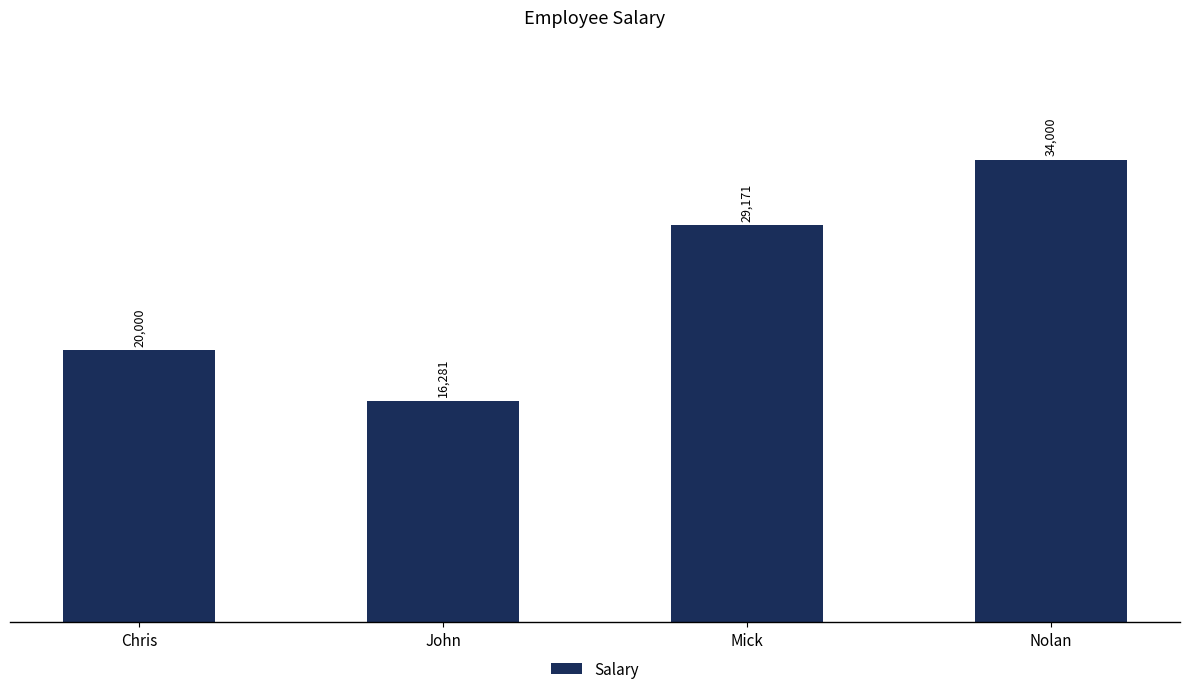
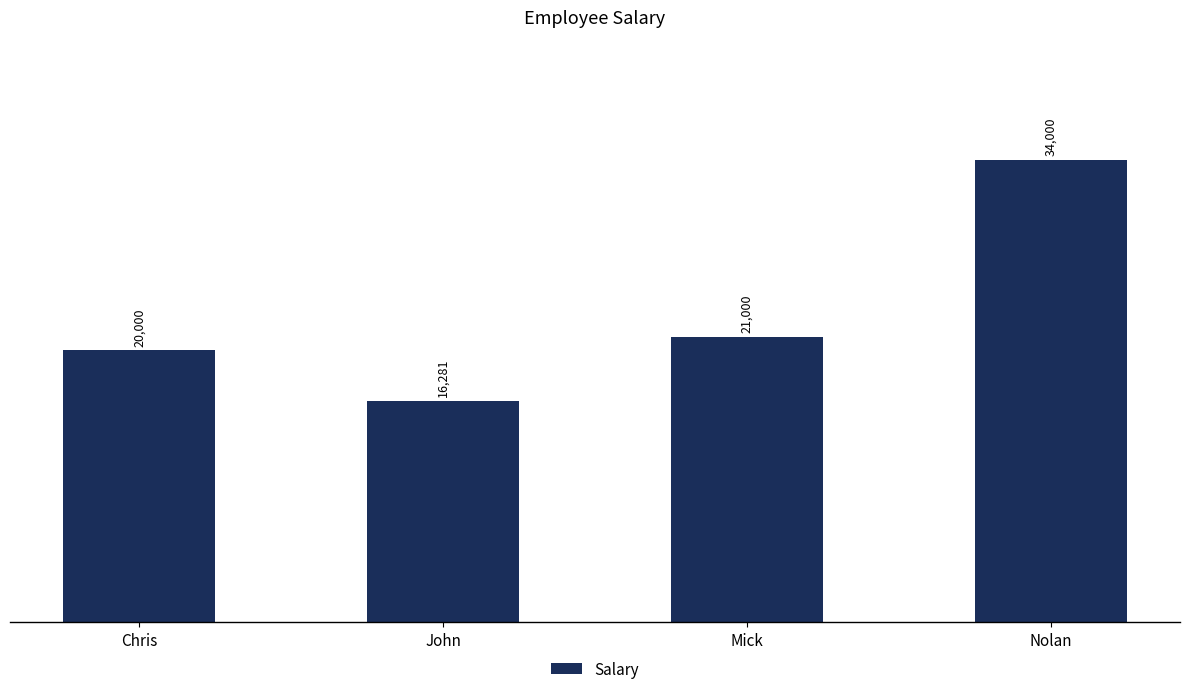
Mick: 29,171 -> 21,000
